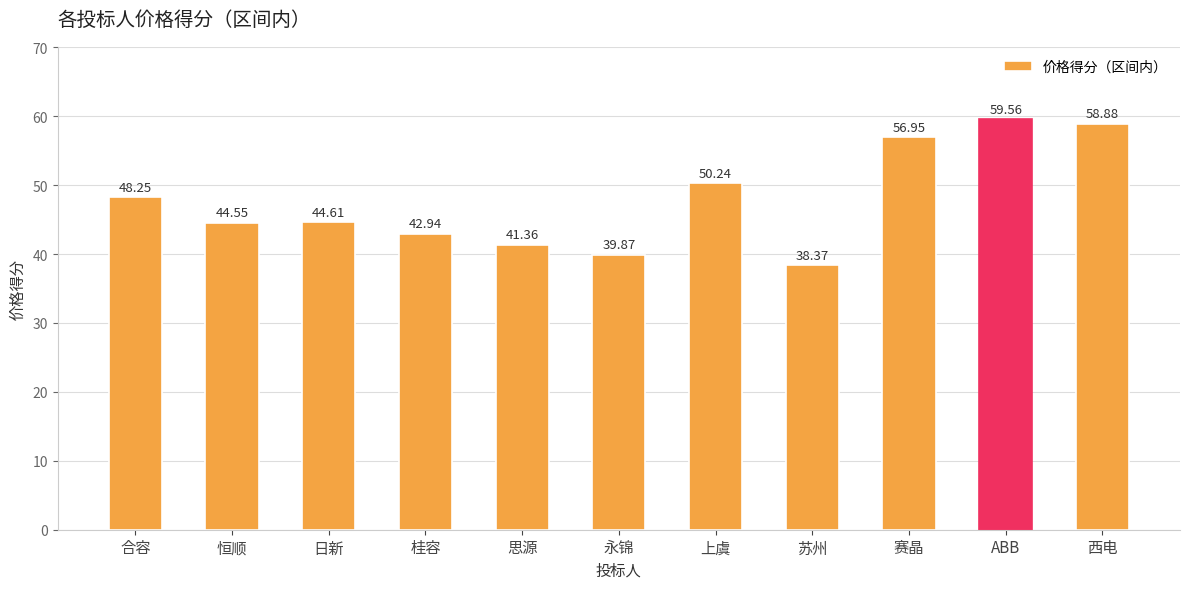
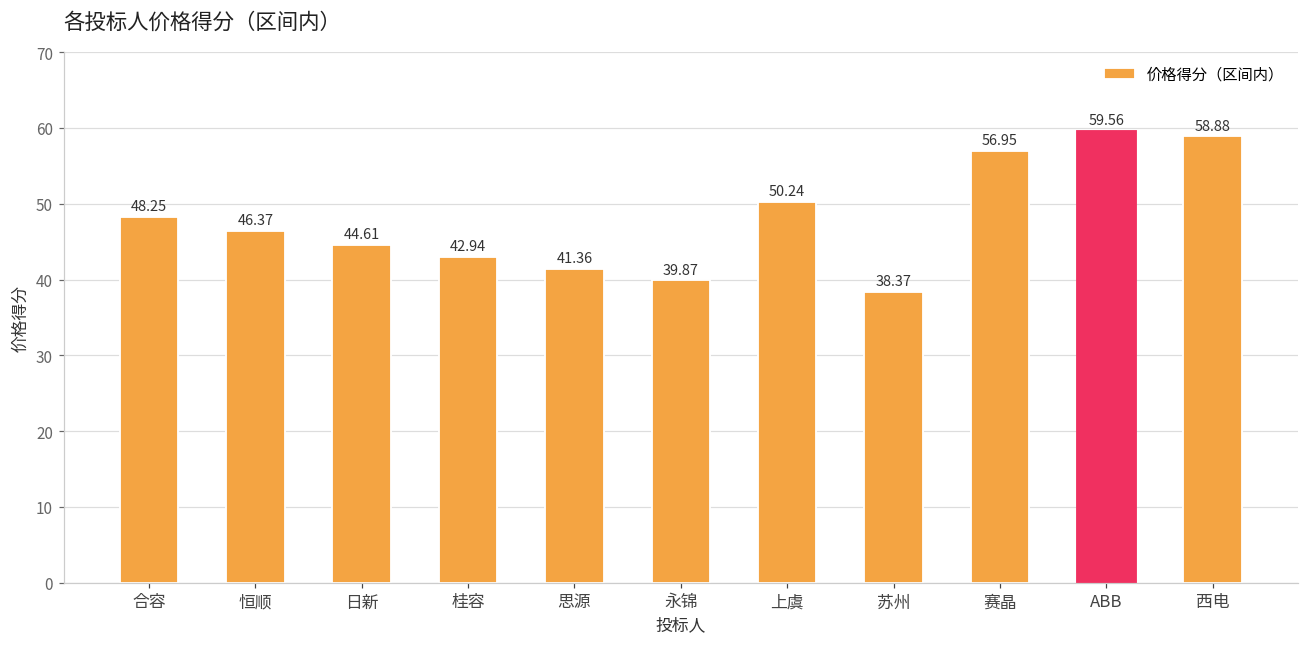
恒顺: 44.55 -> 46.37
